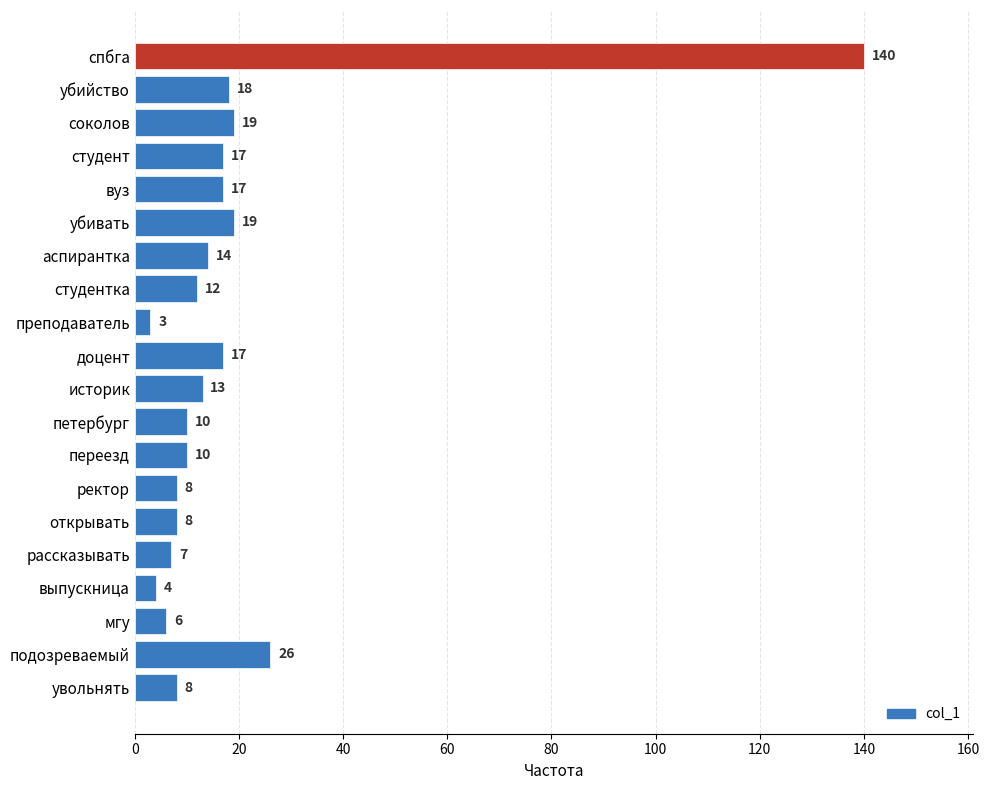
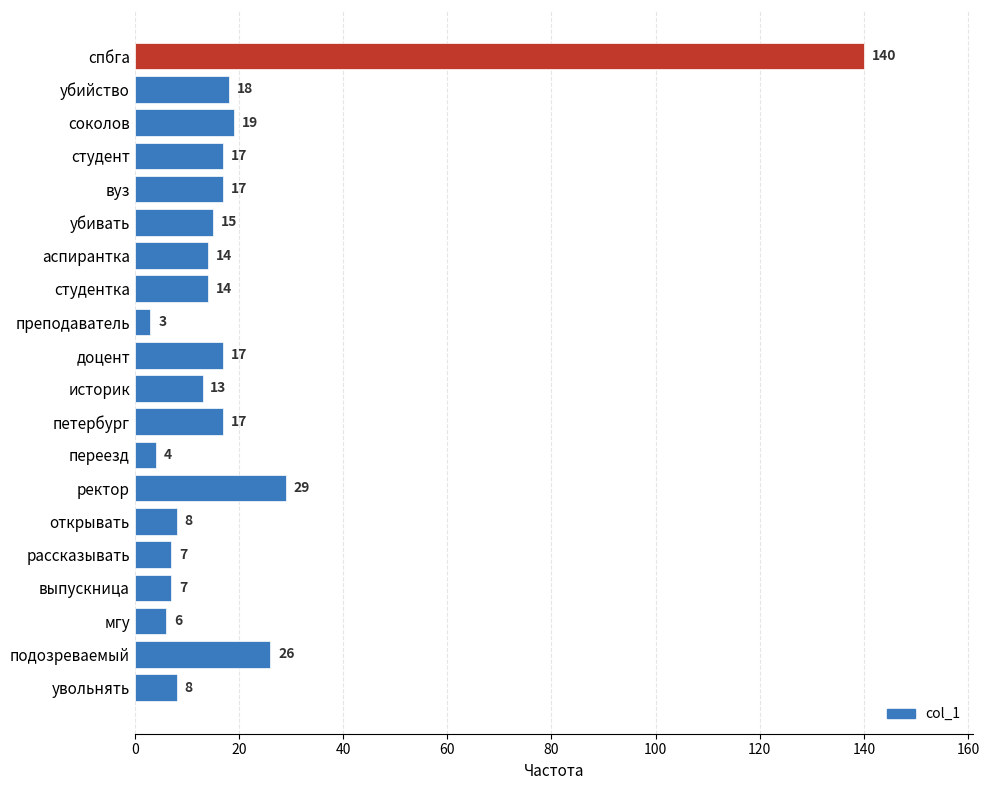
убивать: 19 -> 15
студентка: 12 -> 14
петербург: 10 -> 17
переезд: 10 -> 4
ректор: 8 -> 29
выпускница: 4 -> 7
